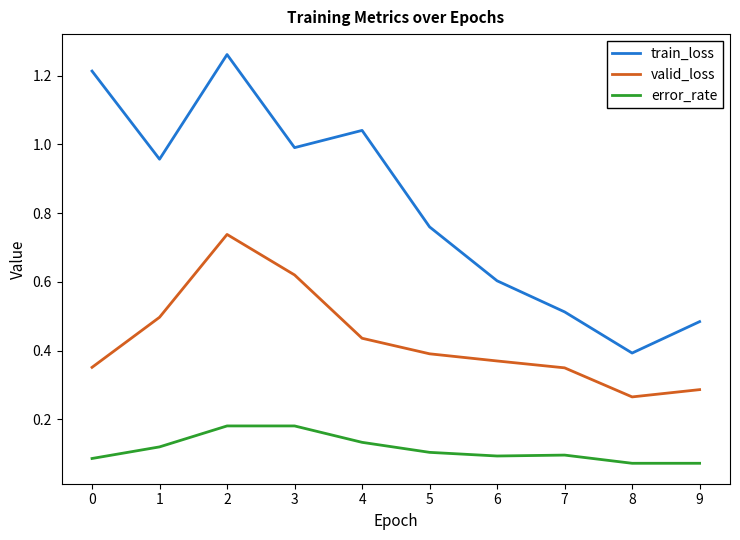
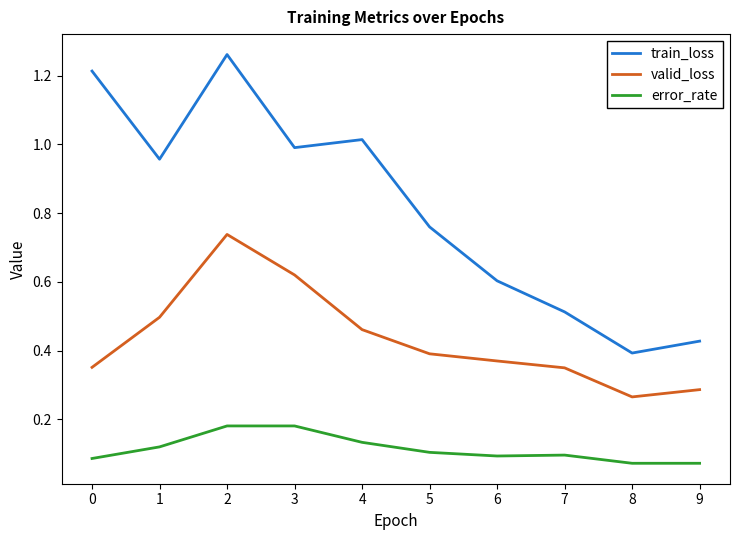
train_loss, 4: 1.04 -> 1.01
valid_loss, 4: 0.44 -> 0.46
train_loss, 9: 0.48 -> 0.43
